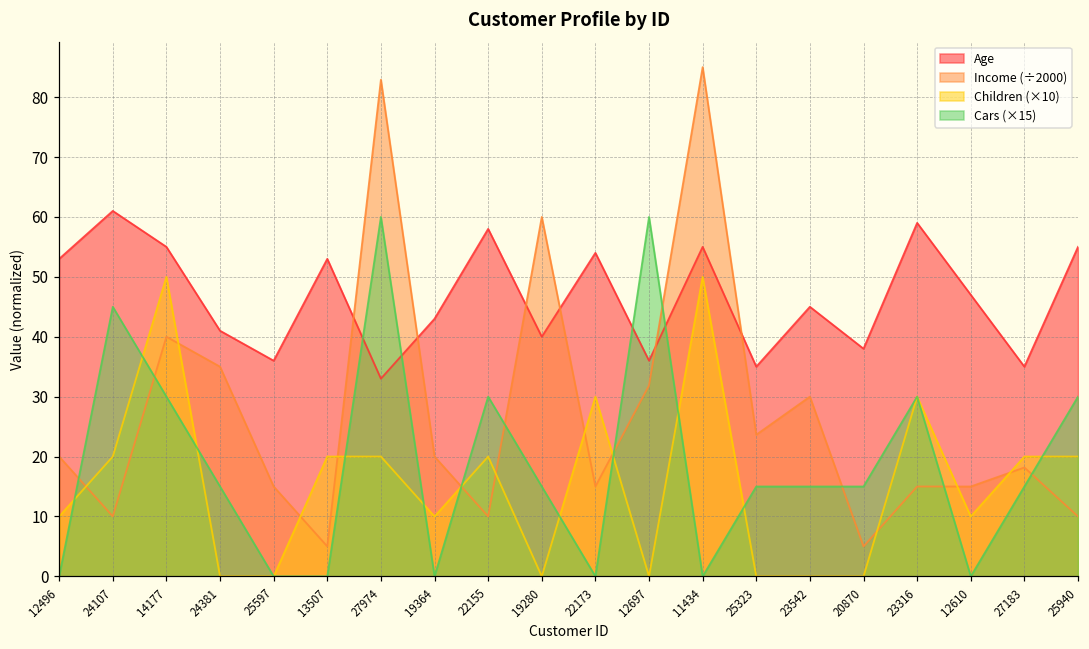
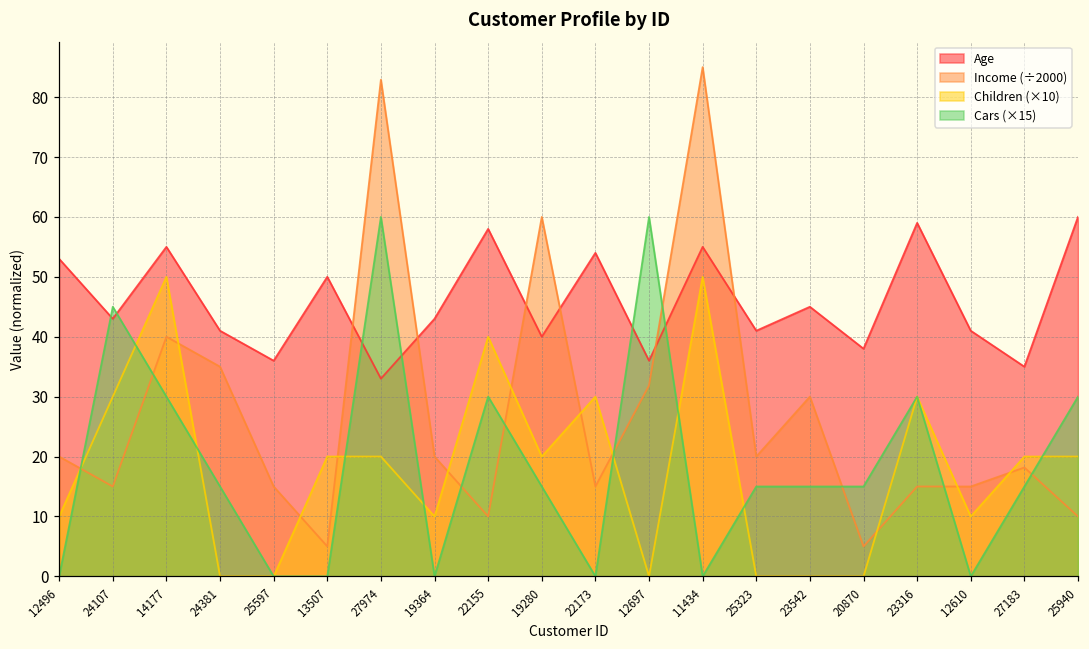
Age, 24107: 61 -> 43
Income (÷2000), 24107: 10 -> 15
Children (×10), 24107: 20 -> 30
Age, 13507: 53 -> 50
Children (×10), 22155: 20 -> 40
Children (×10), 19280: 0 -> 20
Age, 25323: 35 -> 41
Income (÷2000), 25323: 24 -> 20
Age, 12610: 47 -> 41
Age, 25940: 55 -> 60
